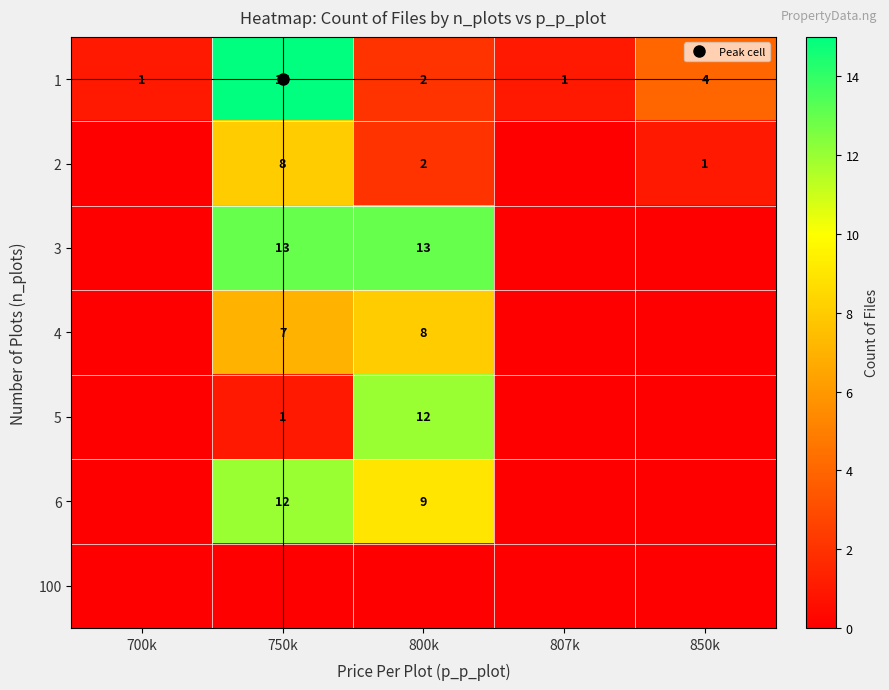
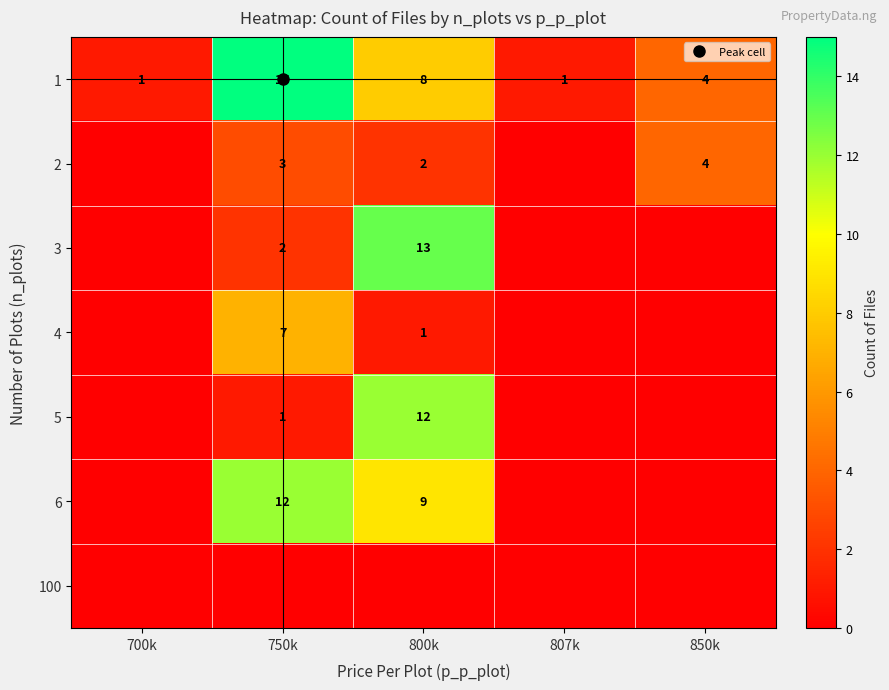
1, 800k: 2 -> 8
2, 750k: 8 -> 3
2, 850k: 1 -> 4
3, 750k: 13 -> 2
4, 800k: 8 -> 1
